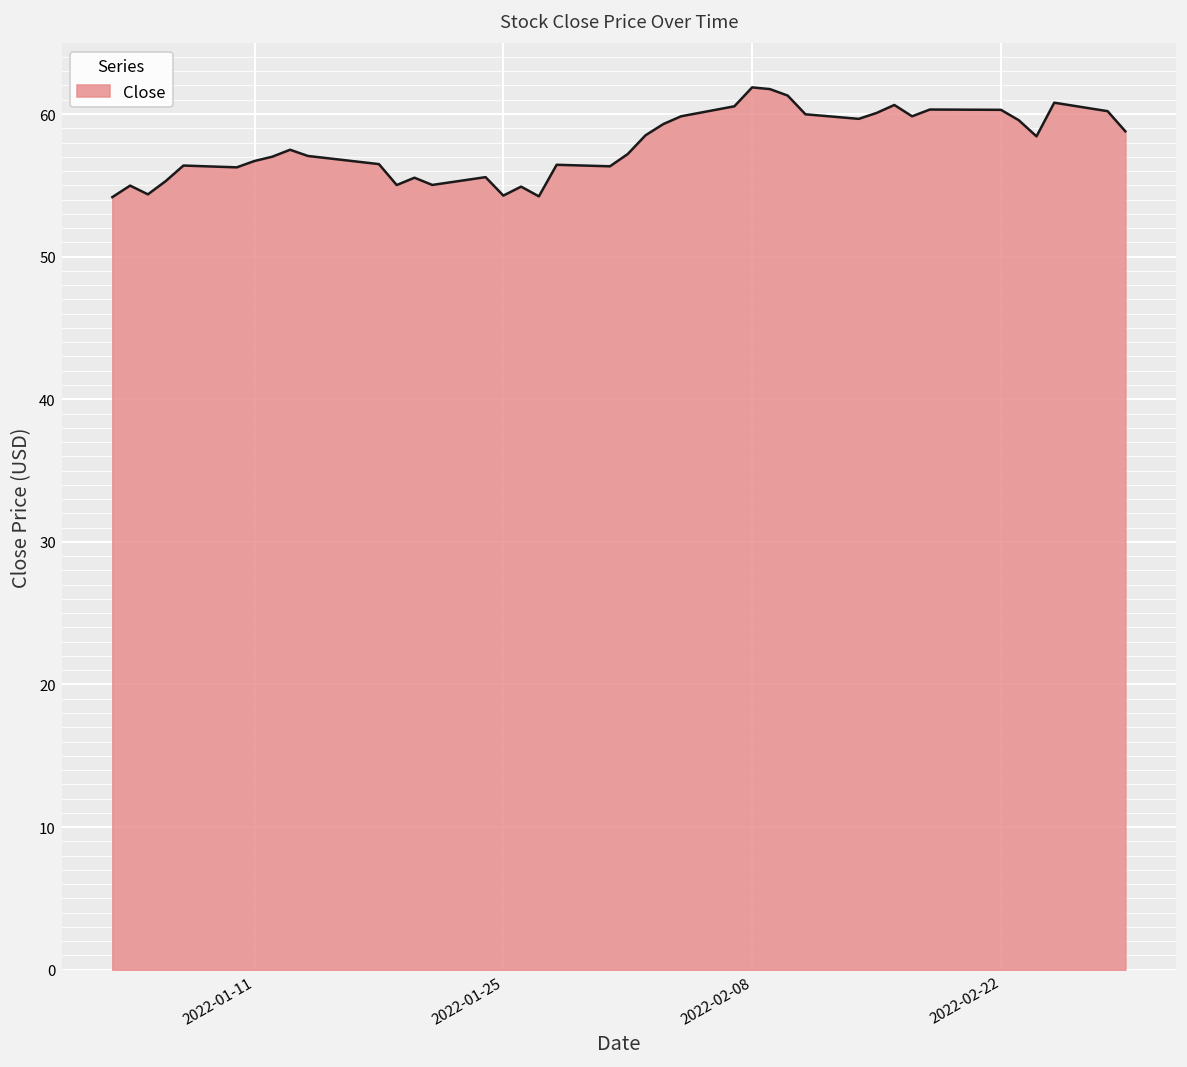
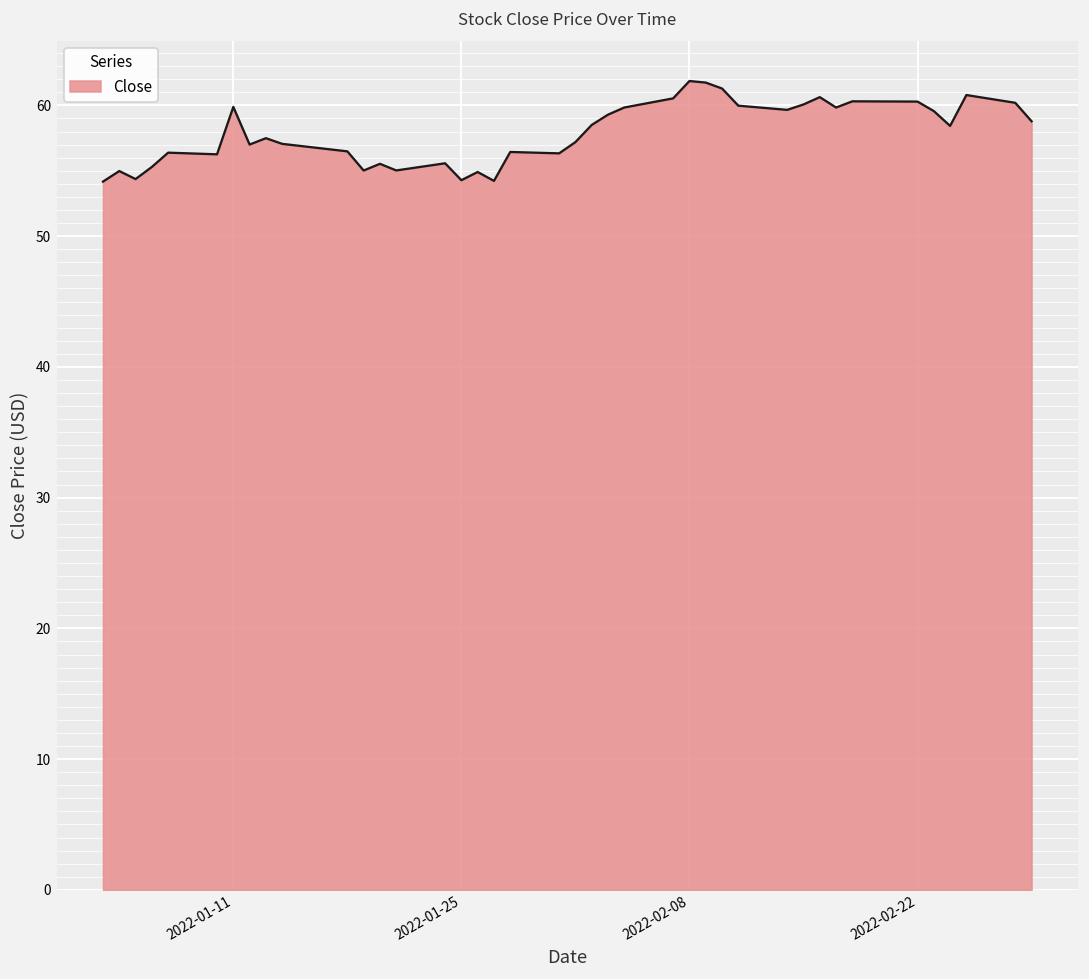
2022-01-11: 56.7 -> 59.9
